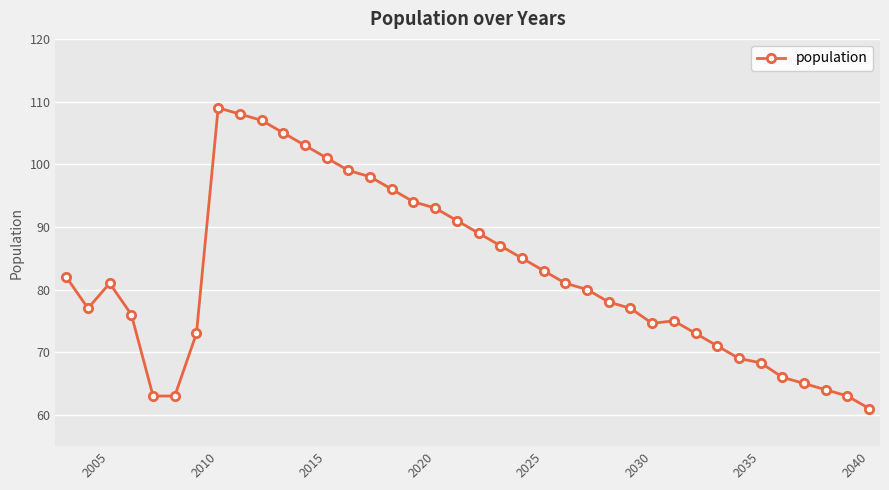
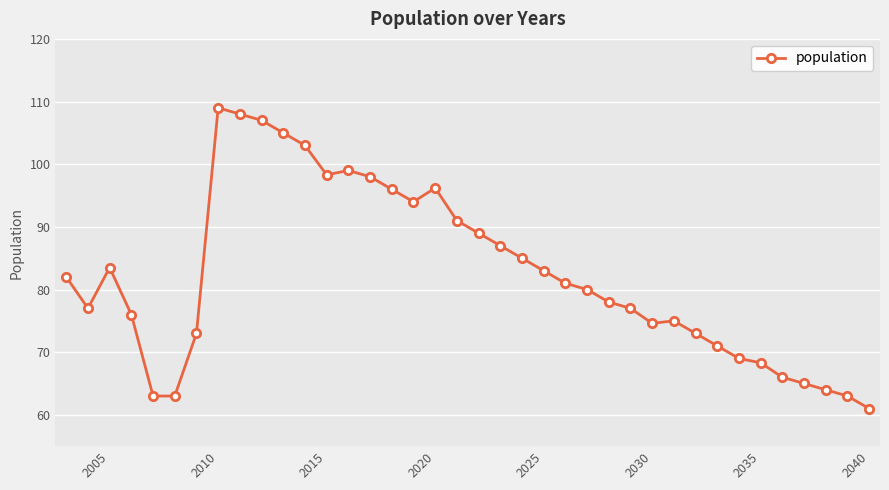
2005: 81 -> 84
2015: 101 -> 98
2020: 93 -> 96
